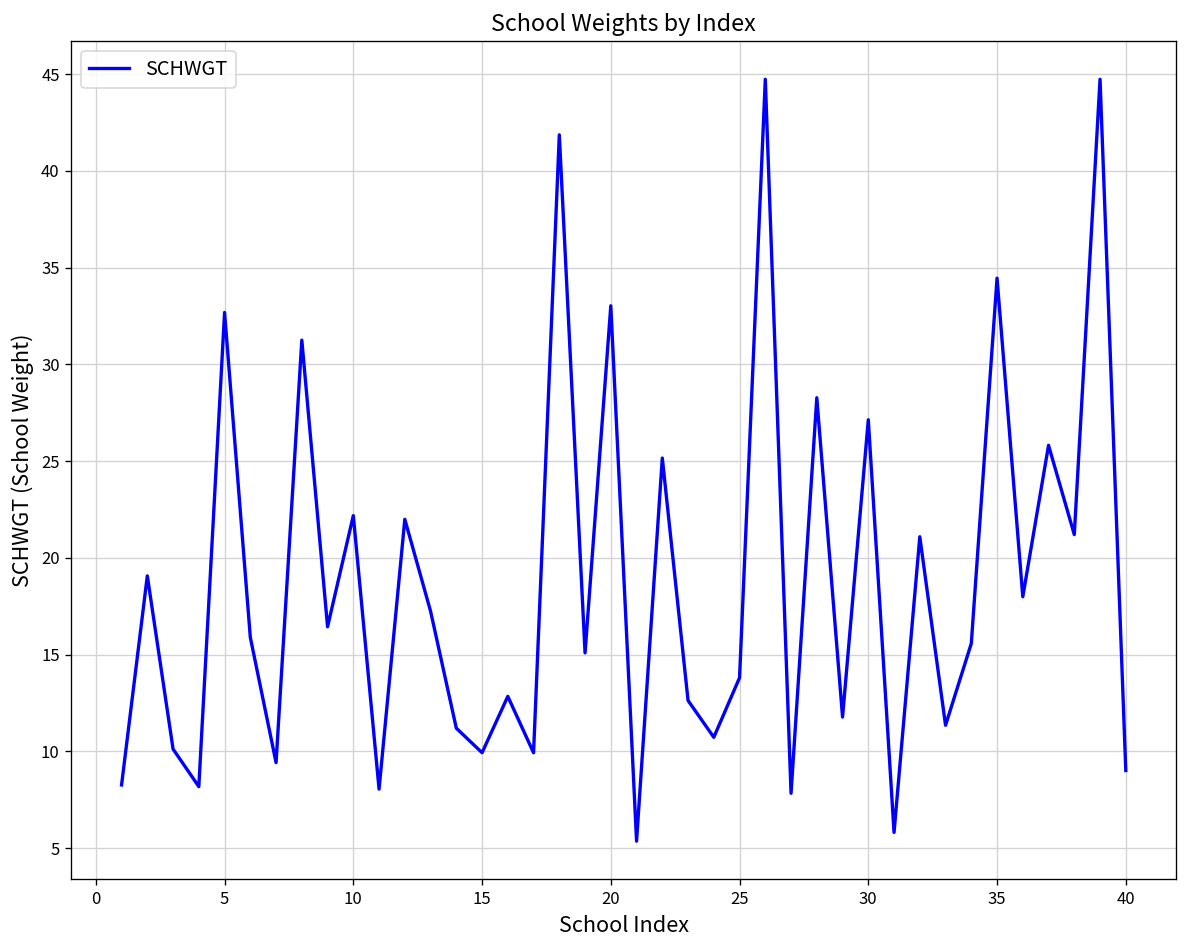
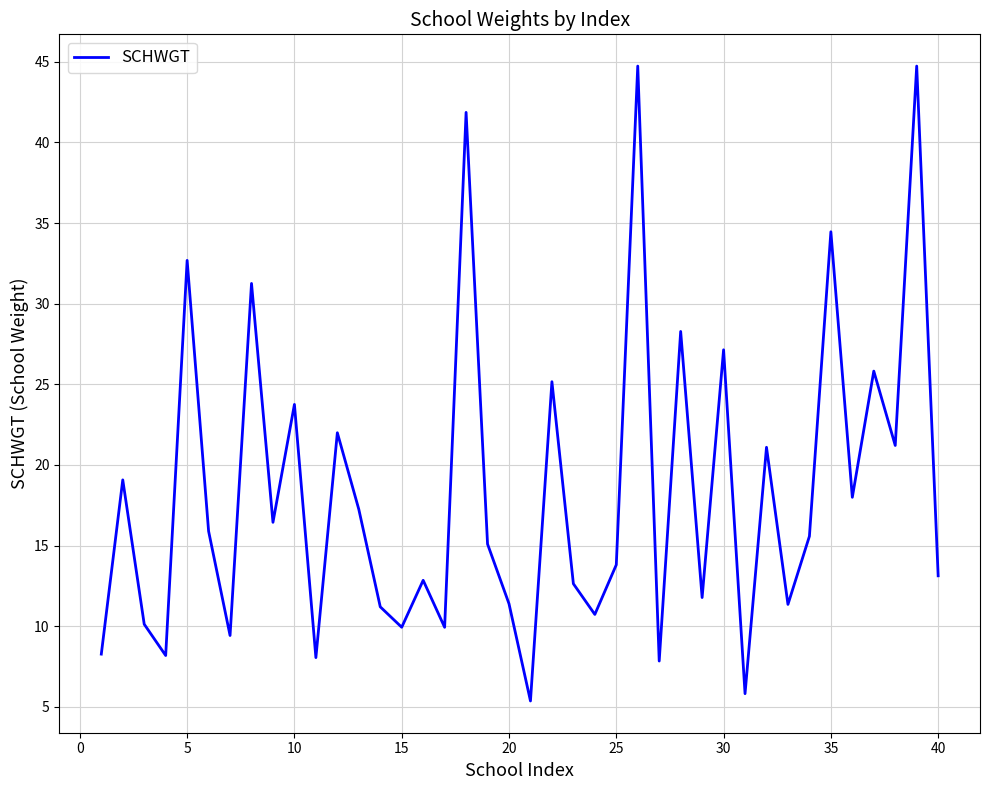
10: 22.2 -> 23.8
20: 33.0 -> 11.4
40: 9.0 -> 13.1
